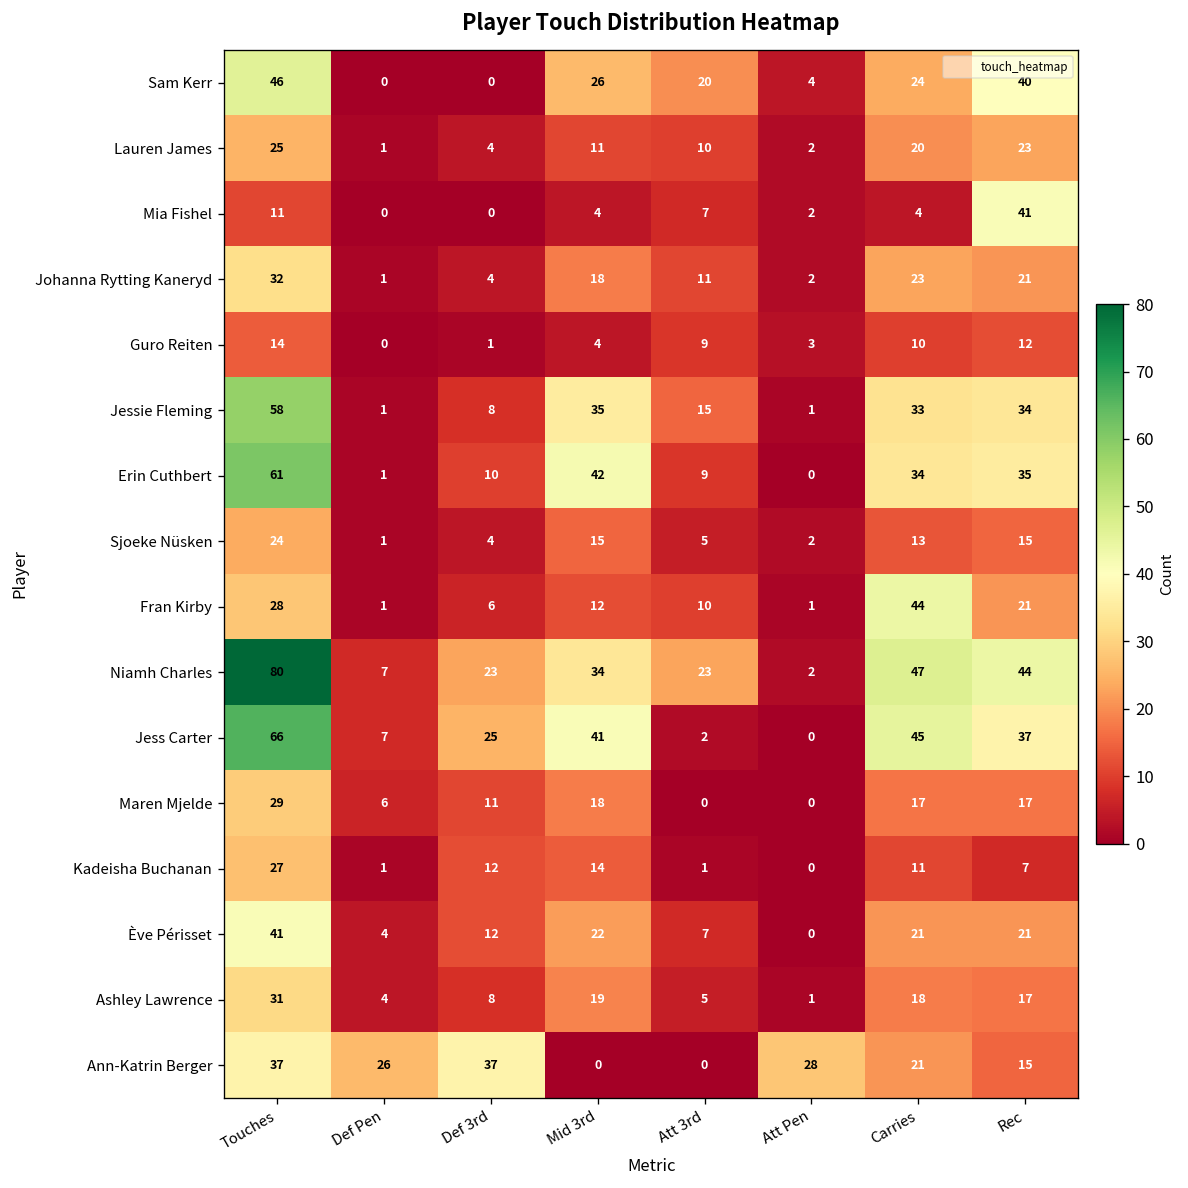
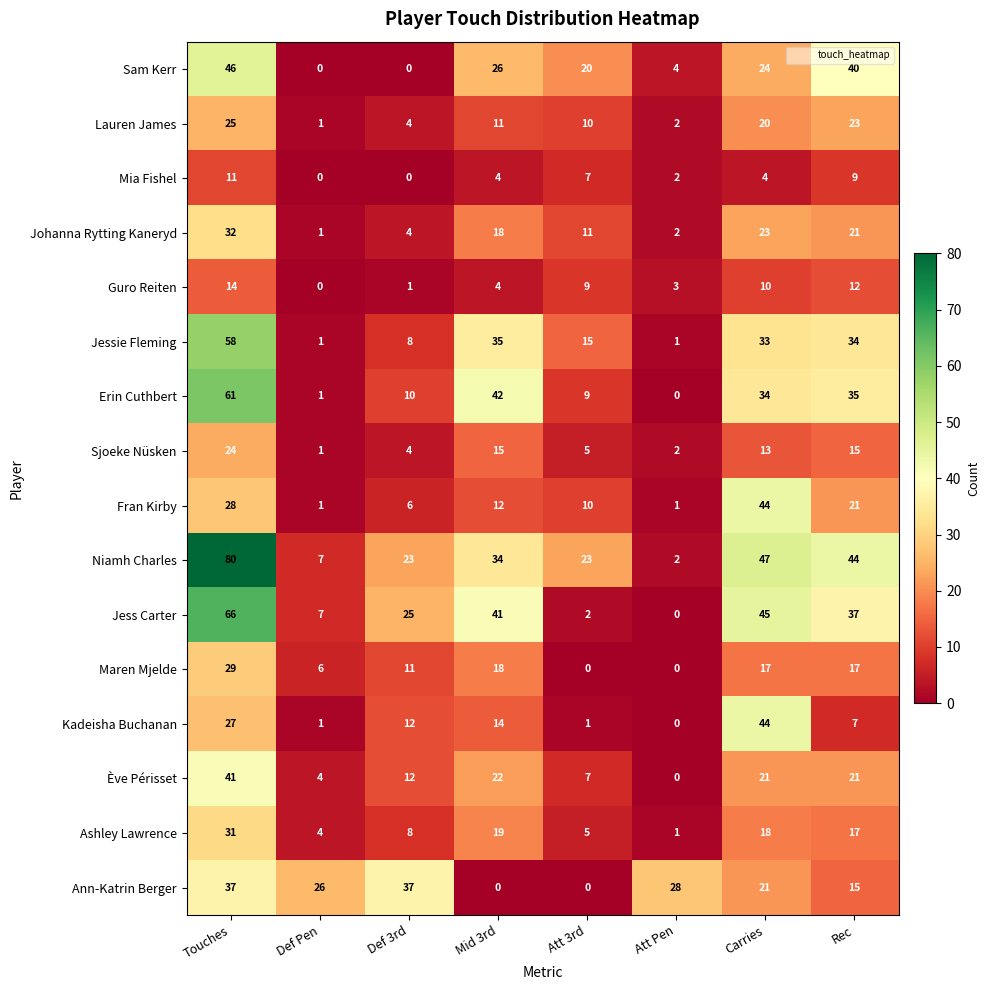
Mia Fishel, Rec: 41 -> 9
Kadeisha Buchanan, Carries: 11 -> 44
